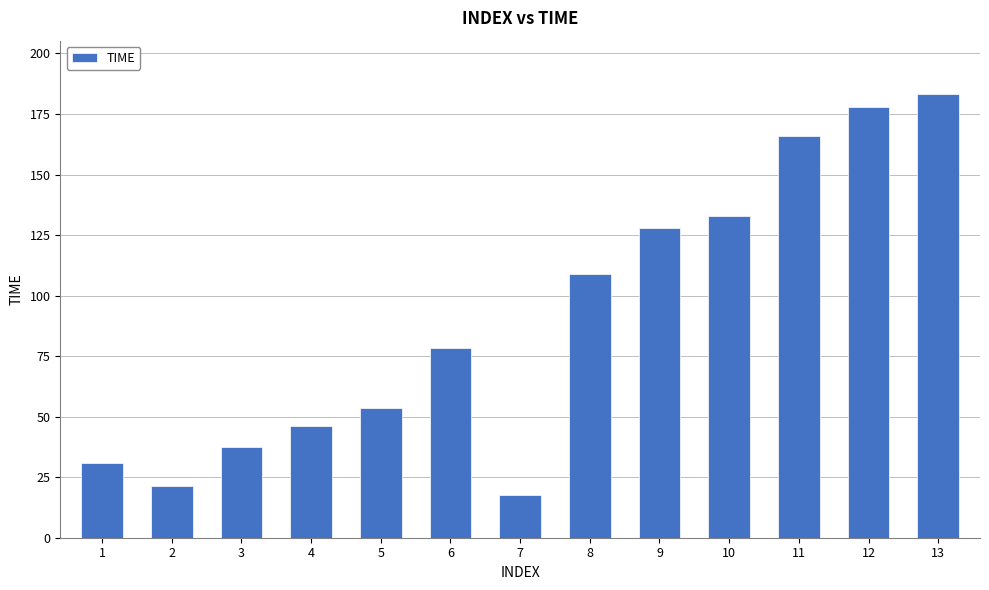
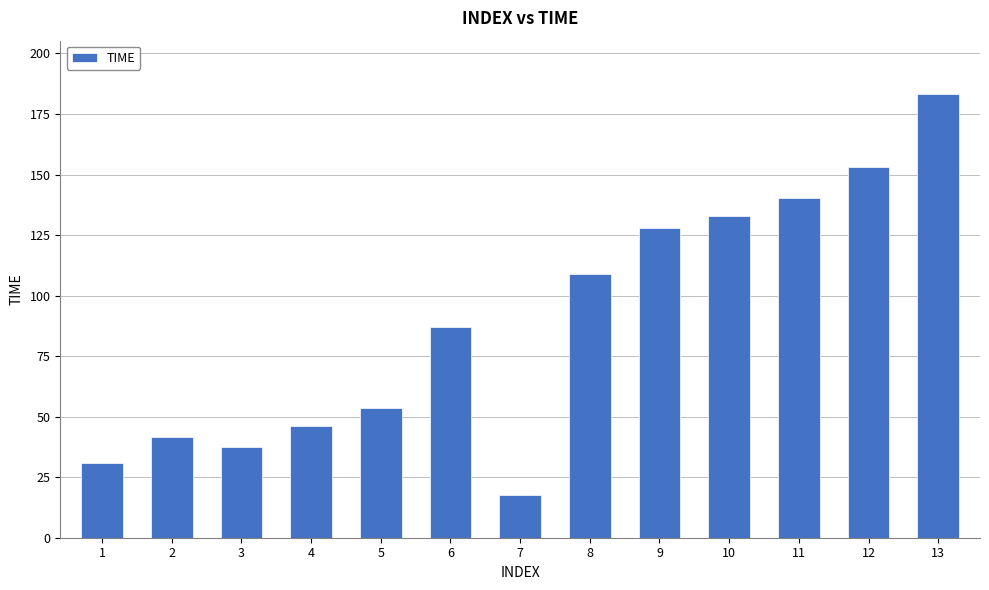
2: 21 -> 42
6: 78 -> 87
11: 166 -> 140
12: 178 -> 153
